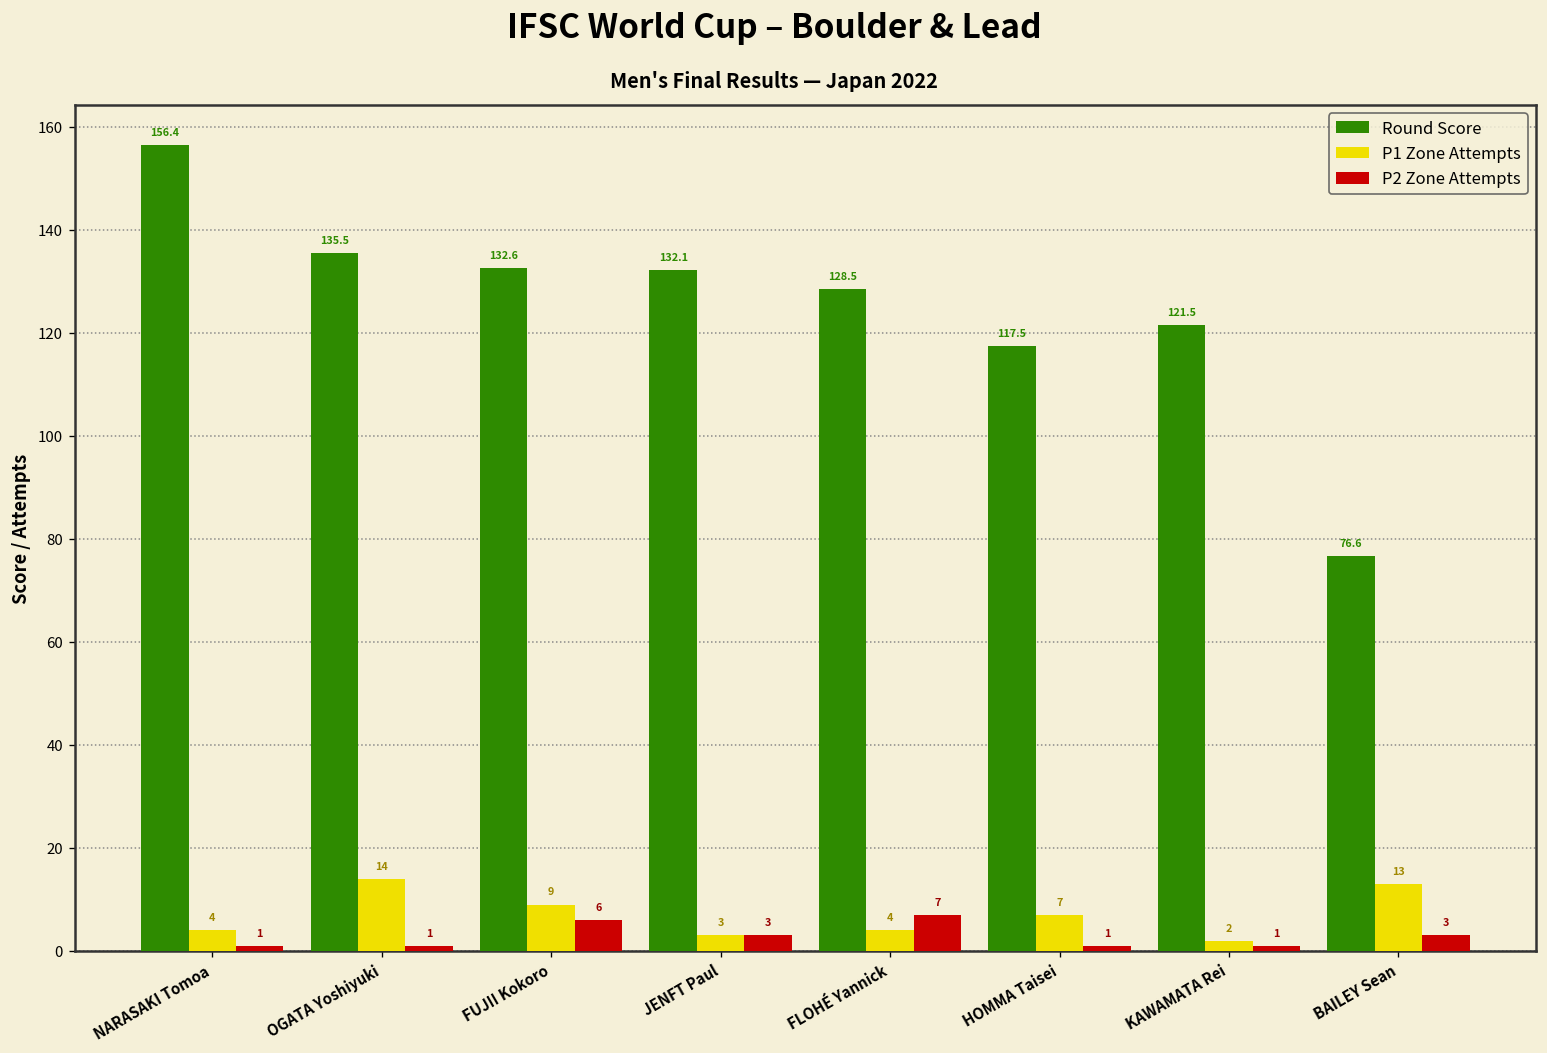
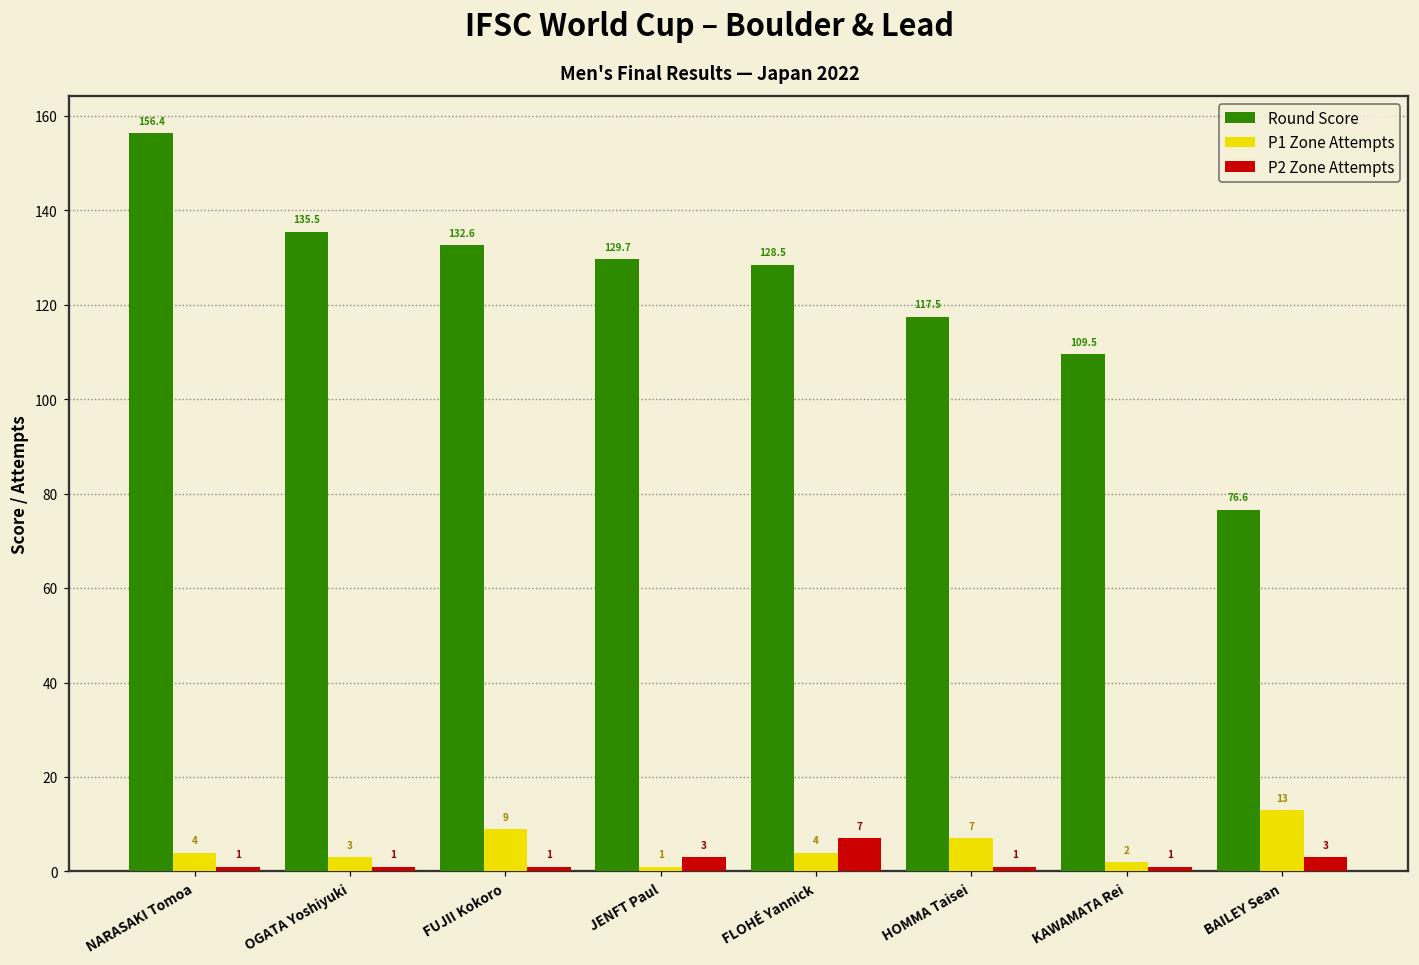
P1 Zone Attempts, OGATA Yoshiyuki: 14 -> 3
P2 Zone Attempts, FUJII Kokoro: 6 -> 1
Round Score, JENFT Paul: 132.1 -> 129.7
P1 Zone Attempts, JENFT Paul: 3 -> 1
Round Score, KAWAMATA Rei: 121.5 -> 109.5
